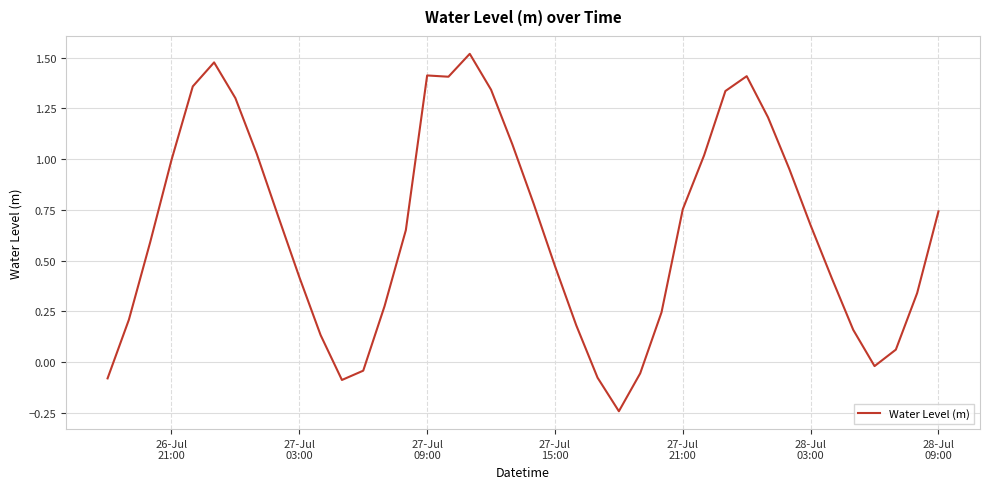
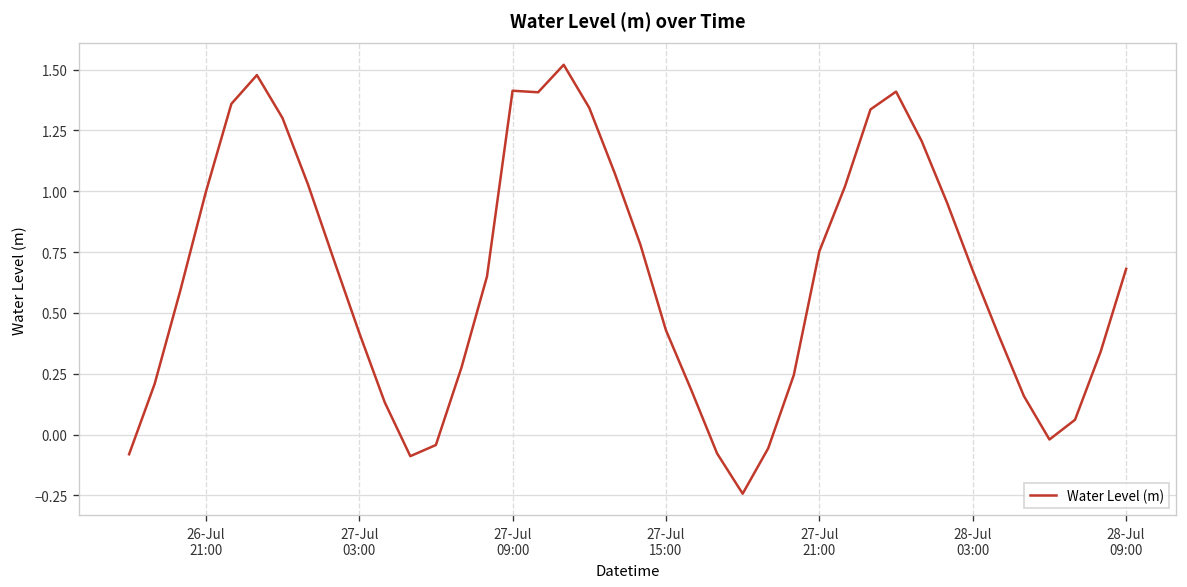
27-Jul 15:00: 0.47 -> 0.43
28-Jul 09:00: 0.74 -> 0.68
